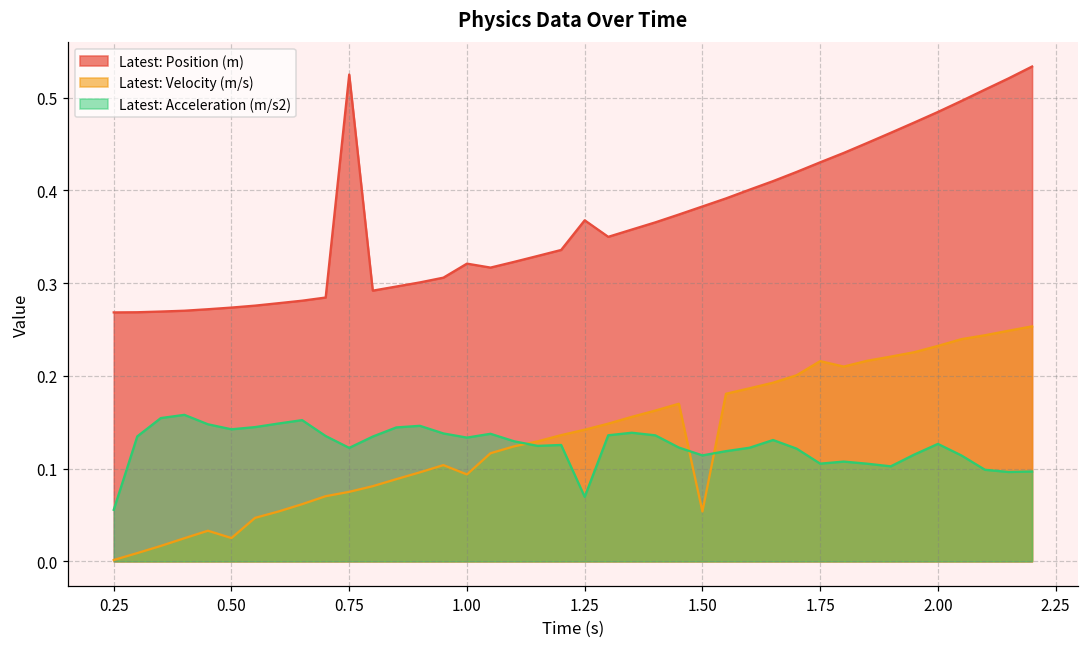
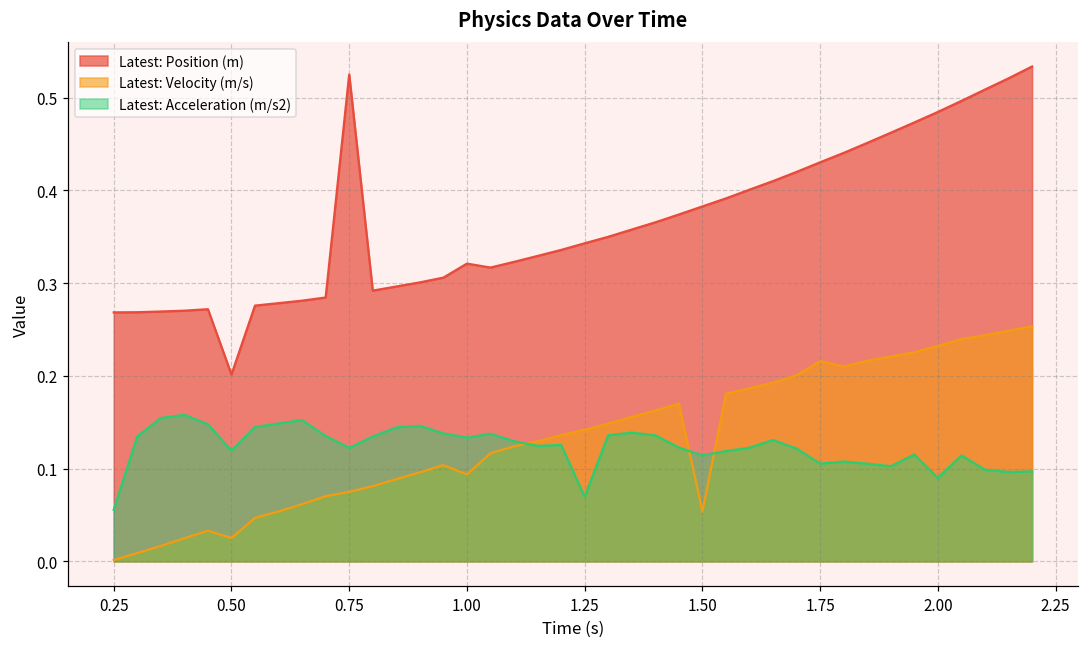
Latest: Position (m), 0.50: 0.27 -> 0.20
Latest: Acceleration (m/s2), 0.50: 0.14 -> 0.12
Latest: Position (m), 1.25: 0.37 -> 0.34
Latest: Acceleration (m/s2), 2.00: 0.13 -> 0.09
